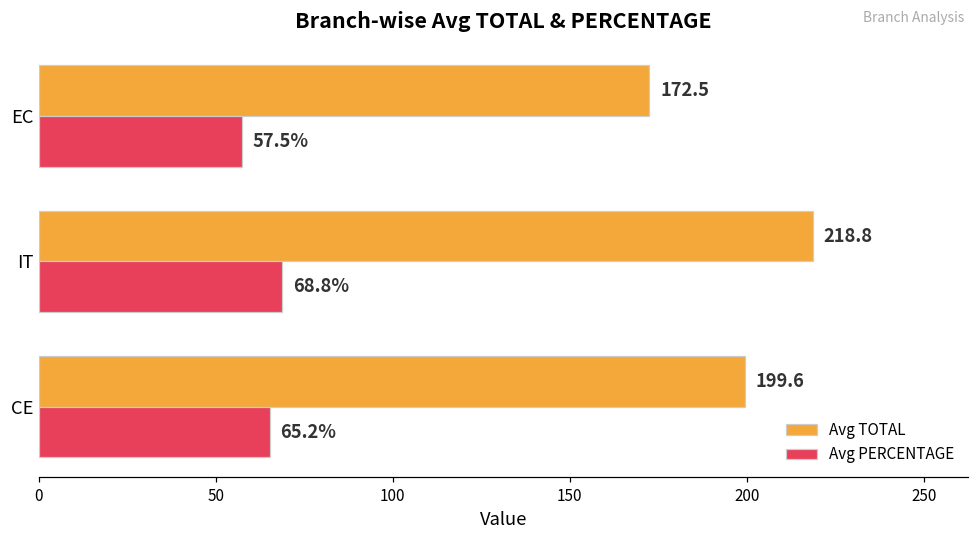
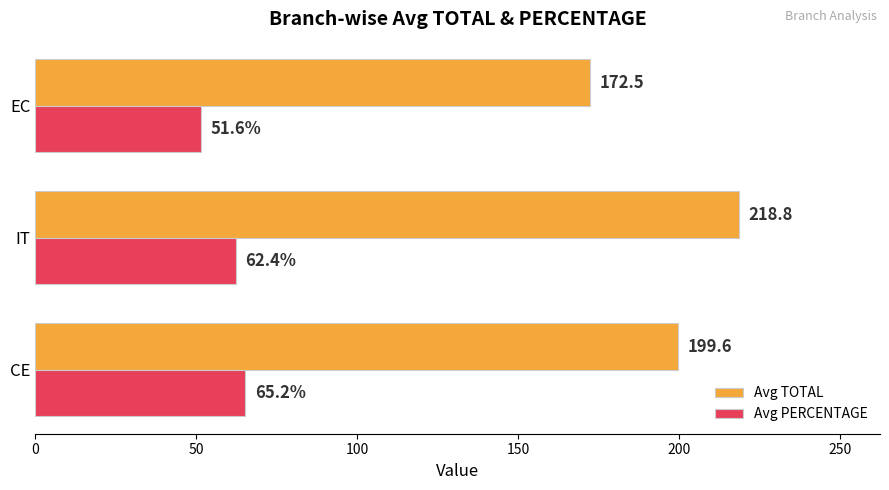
Avg PERCENTAGE, EC: 57.5% -> 51.6%
Avg PERCENTAGE, IT: 68.8% -> 62.4%
